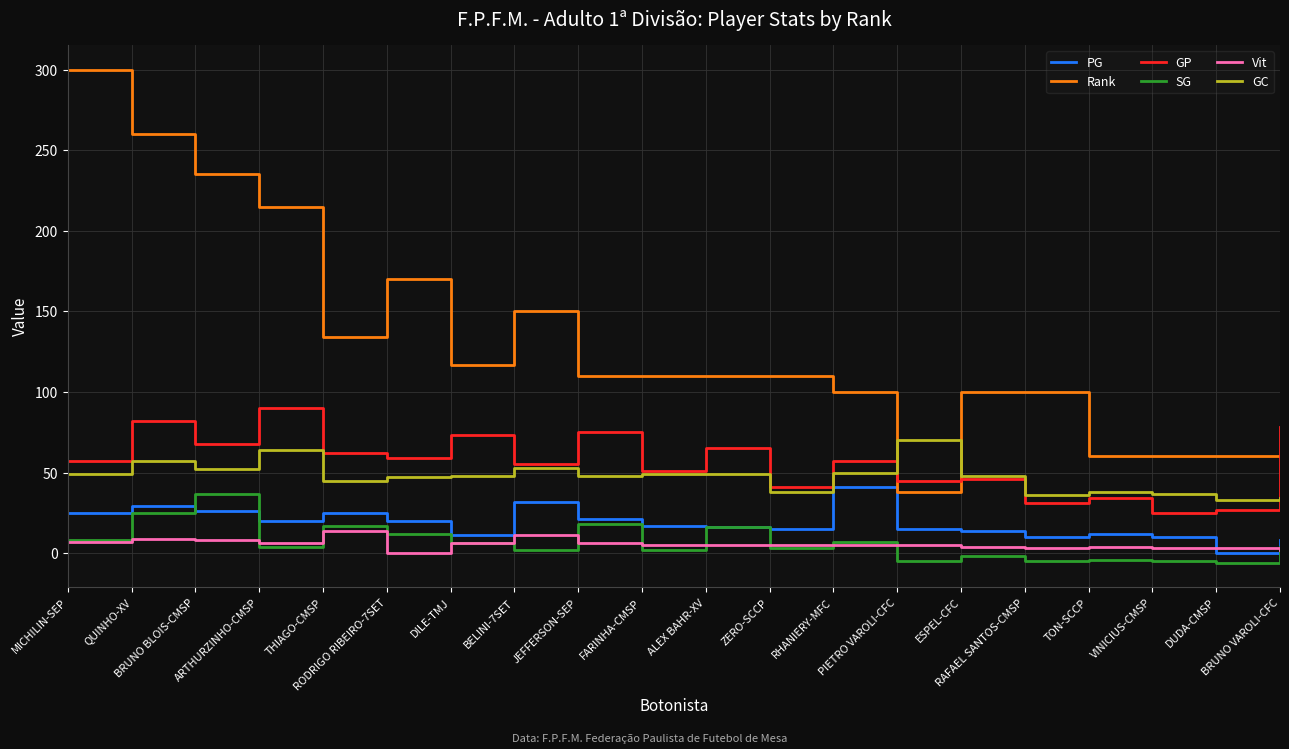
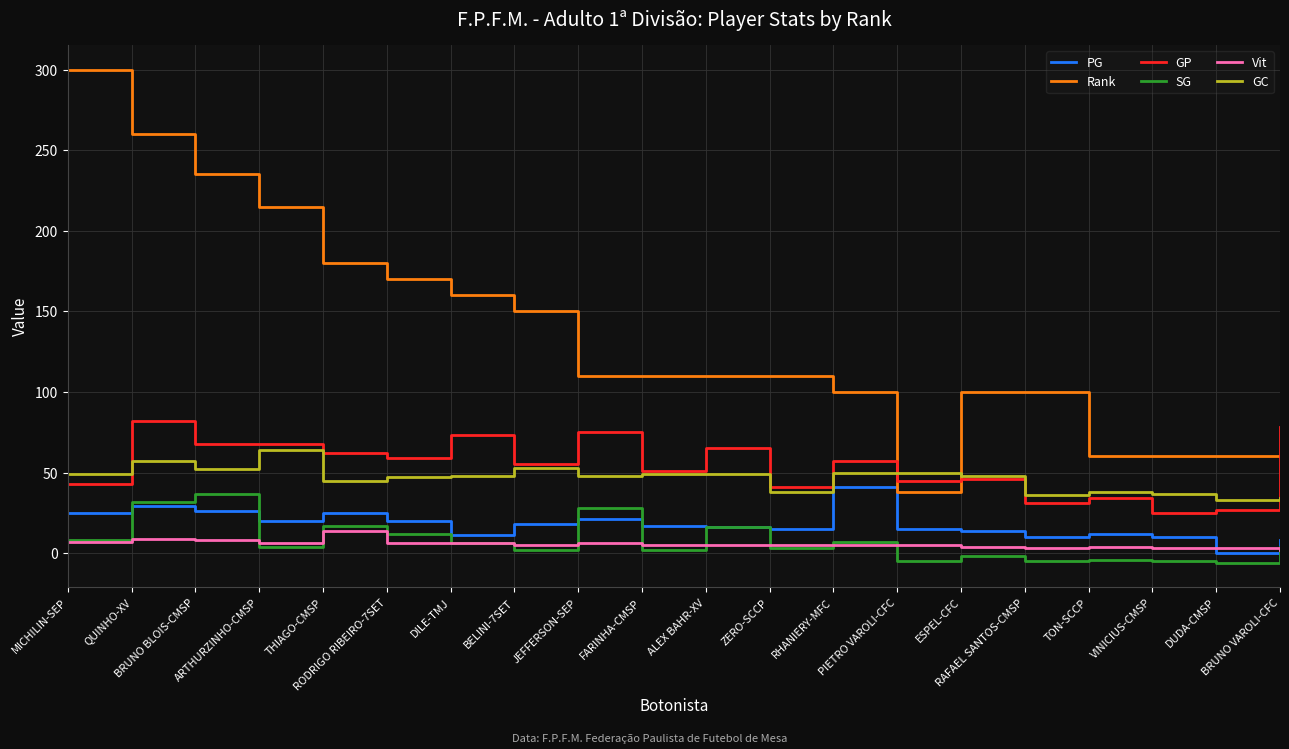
GP, MICHILIN-SEP: 57 -> 43
SG, QUINHO-XV: 25 -> 32
GP, ARTHURZINHO-CMSP: 90 -> 68
Rank, THIAGO-CMSP: 134 -> 180
Vit, RODRIGO RIBEIRO-7SET: 0 -> 6
Rank, DILE-TMJ: 117 -> 160
PG, BELINI-7SET: 32 -> 18
Vit, BELINI-7SET: 11 -> 5
SG, JEFFERSON-SEP: 18 -> 28
GC, PIETRO VAROLI-CFC: 70 -> 50
